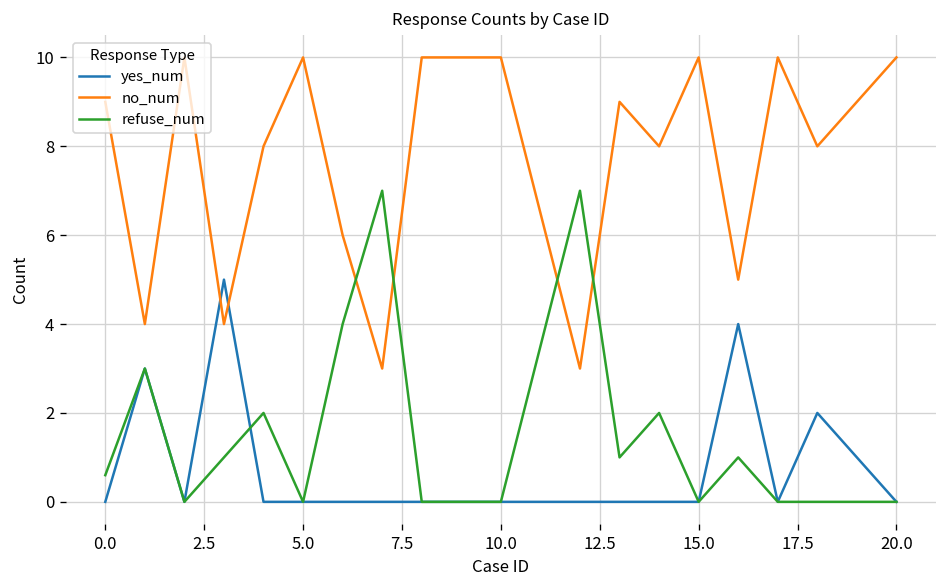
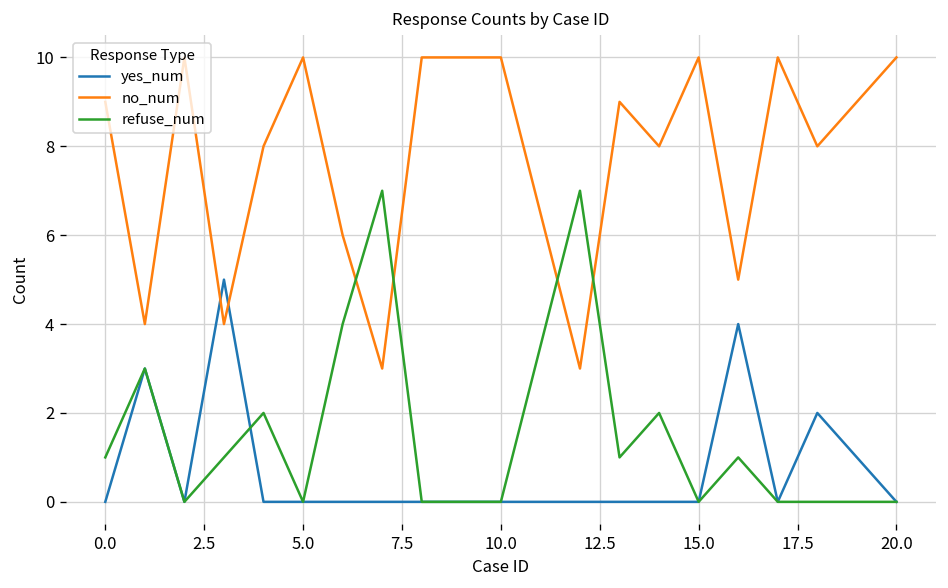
refuse_num, 0.0: 0.6 -> 1.0
